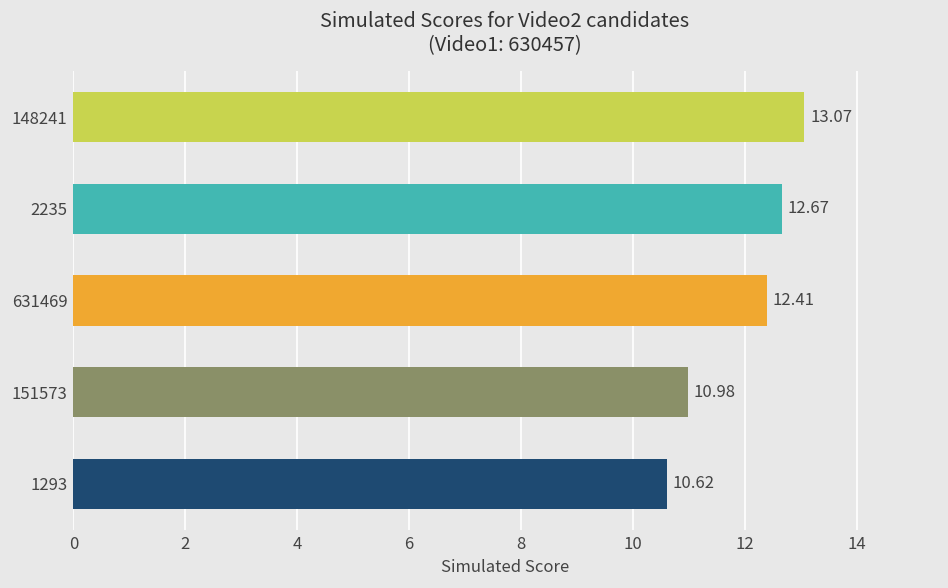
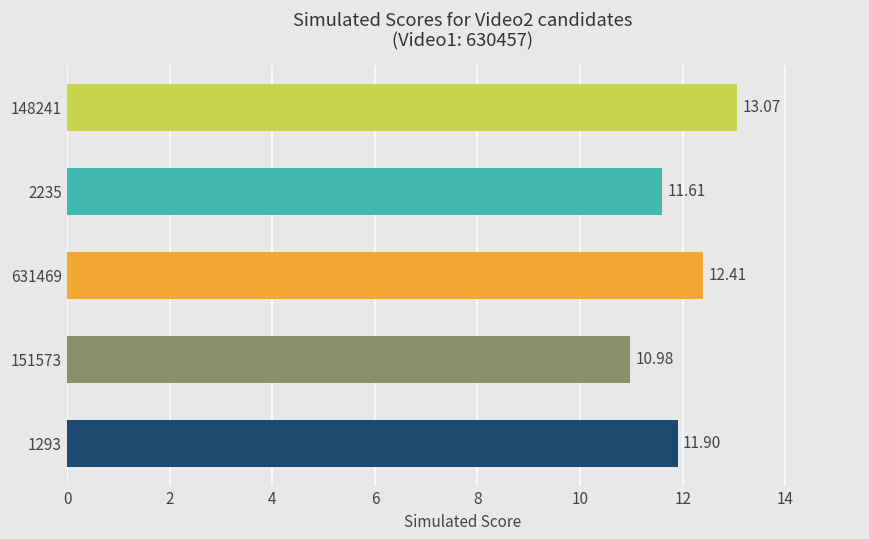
2235: 12.67 -> 11.61
1293: 10.62 -> 11.90
